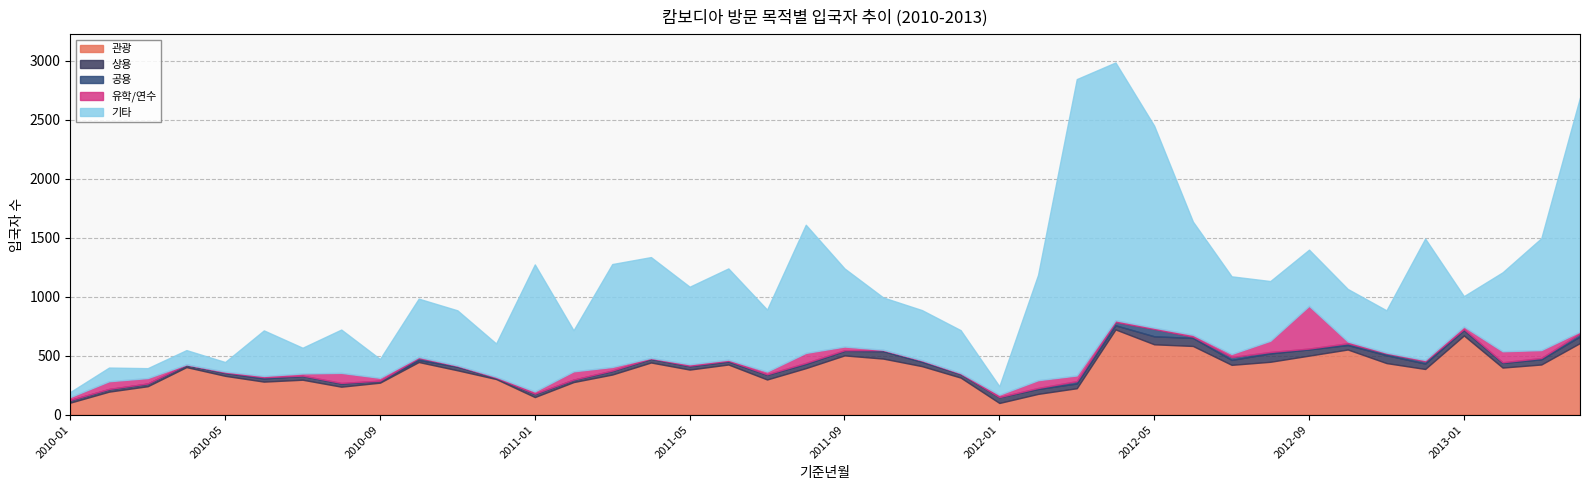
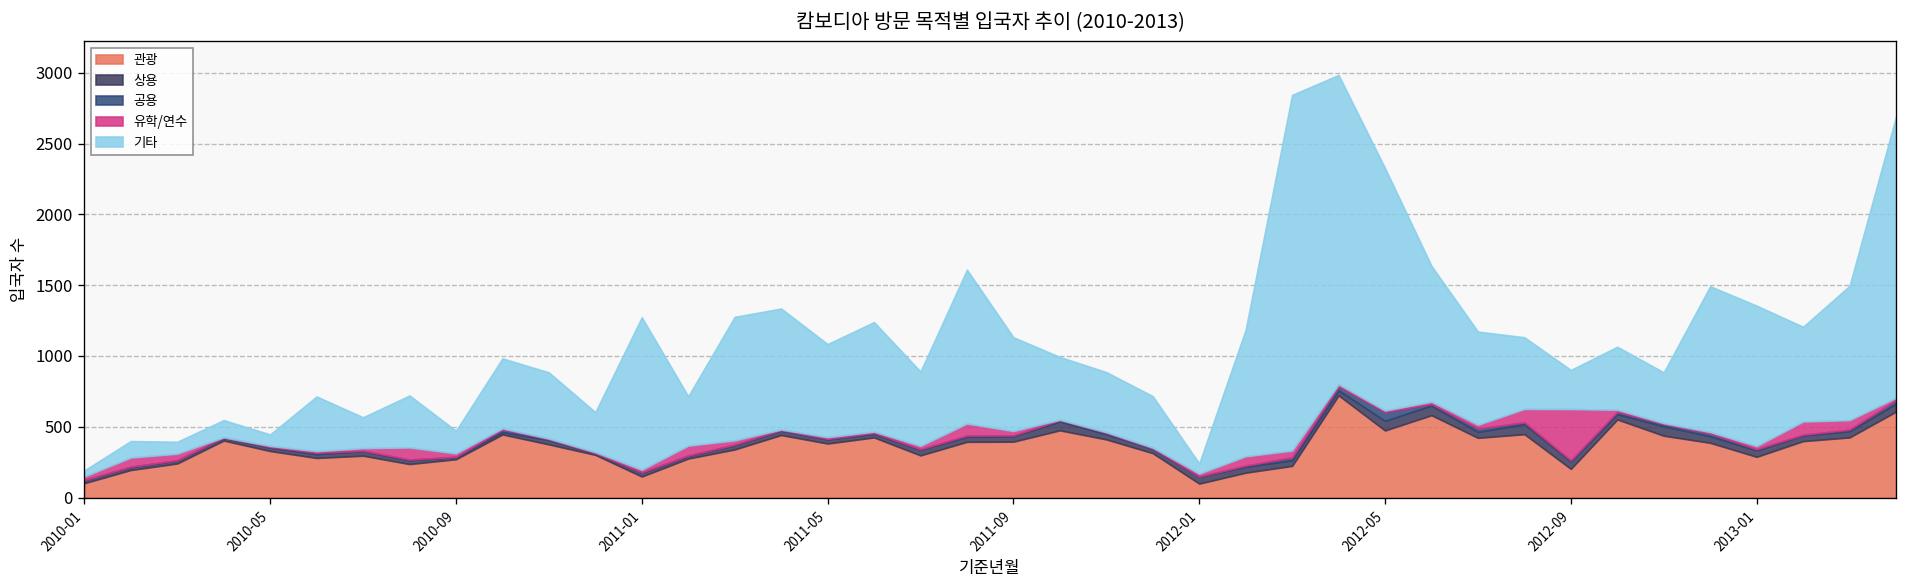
관광, 2011-09: 500 -> 400
관광, 2012-05: 600 -> 470
관광, 2012-09: 500 -> 200
기타, 2012-09: 480 -> 280
관광, 2013-01: 670 -> 290
기타, 2013-01: 260 -> 990
